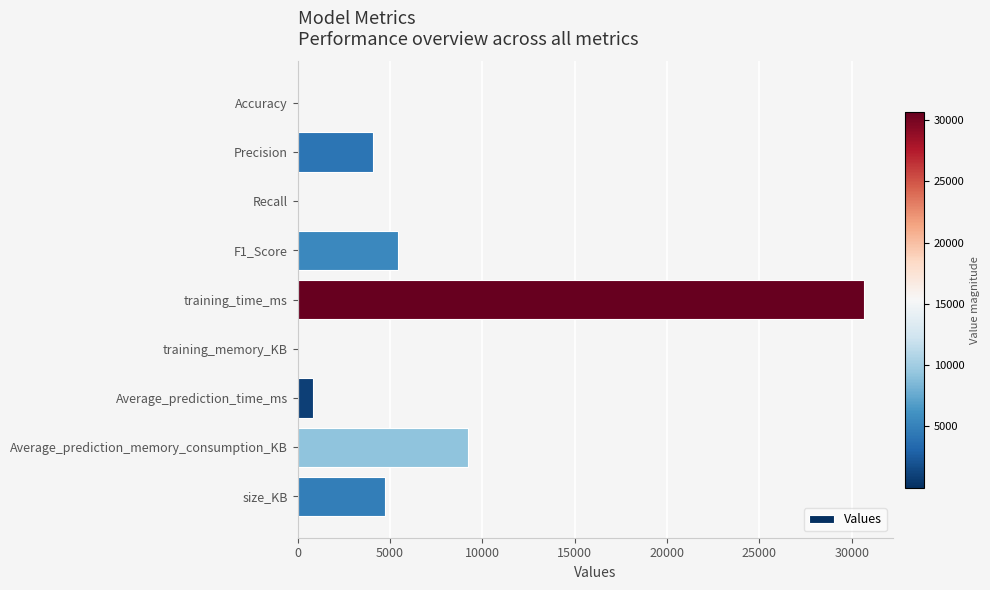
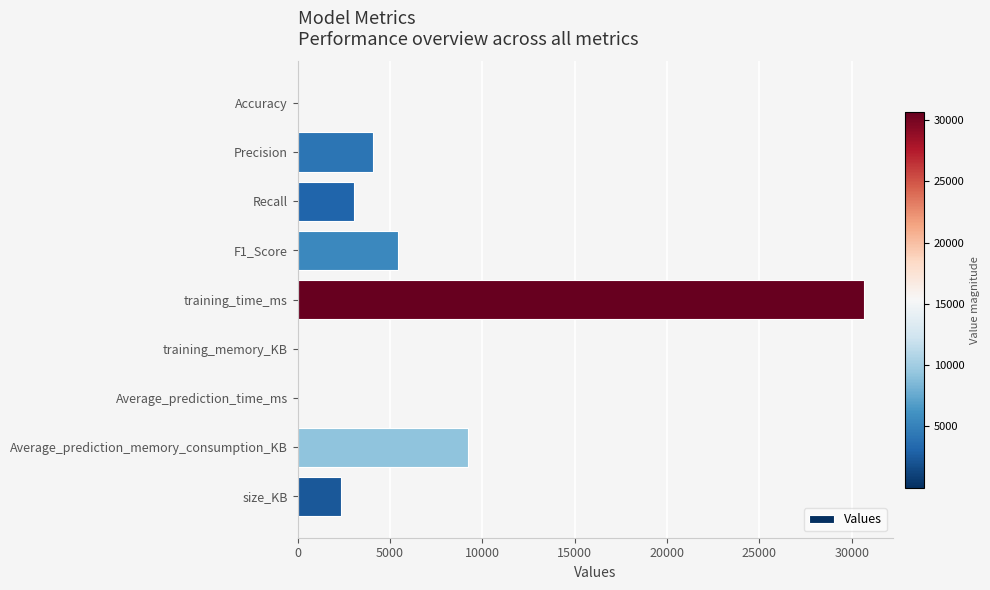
Recall: 0 -> 3100
Average_prediction_time_ms: 800 -> 0
size_KB: 4700 -> 2400
